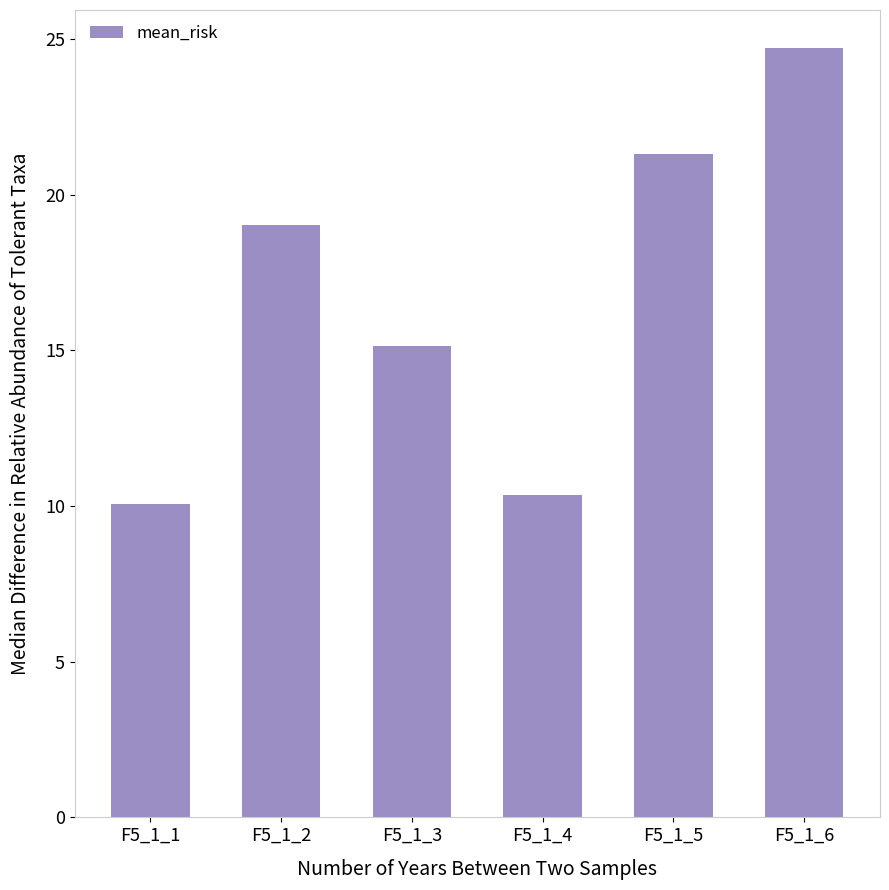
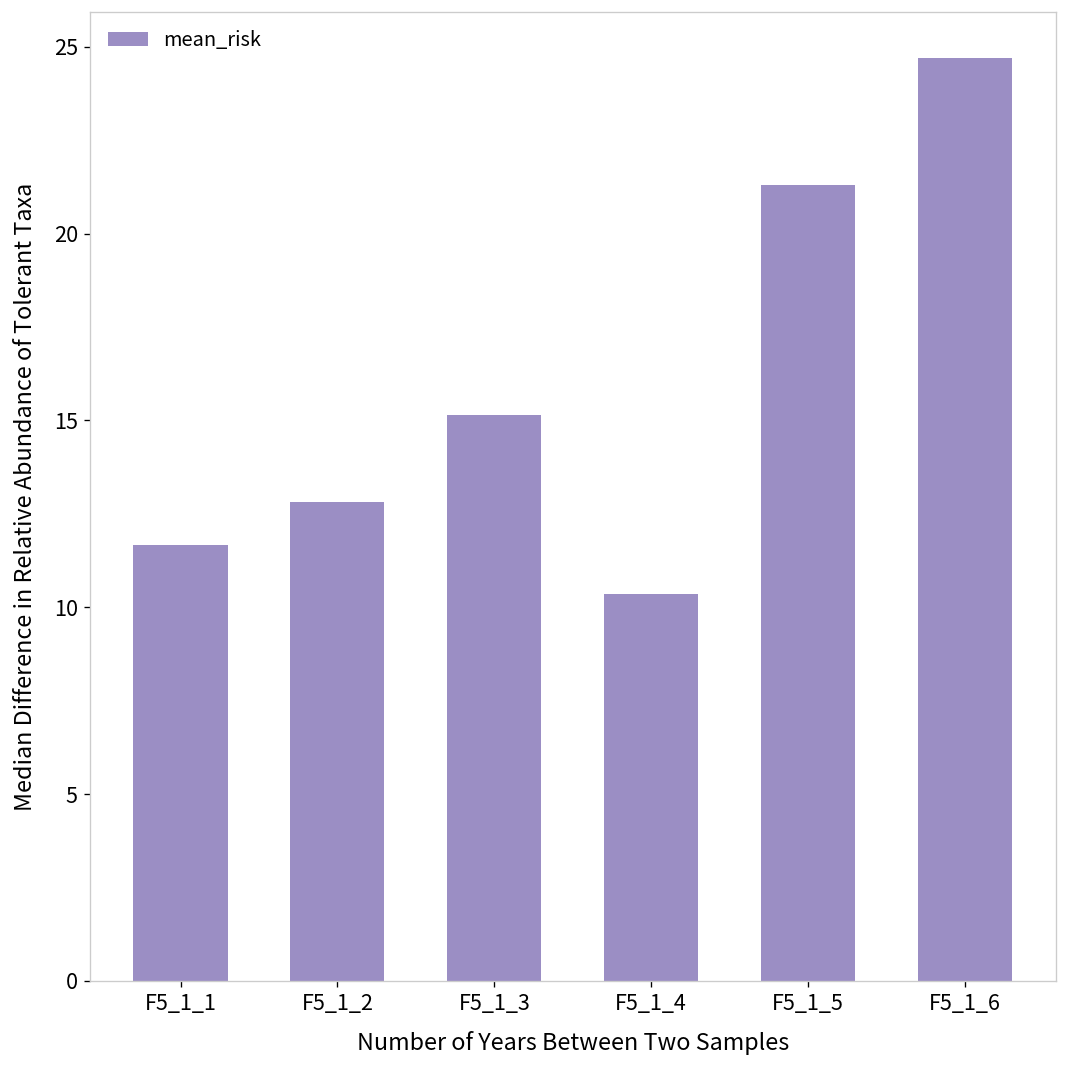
F5_1_1: 10.0 -> 11.7
F5_1_2: 19.0 -> 12.8
